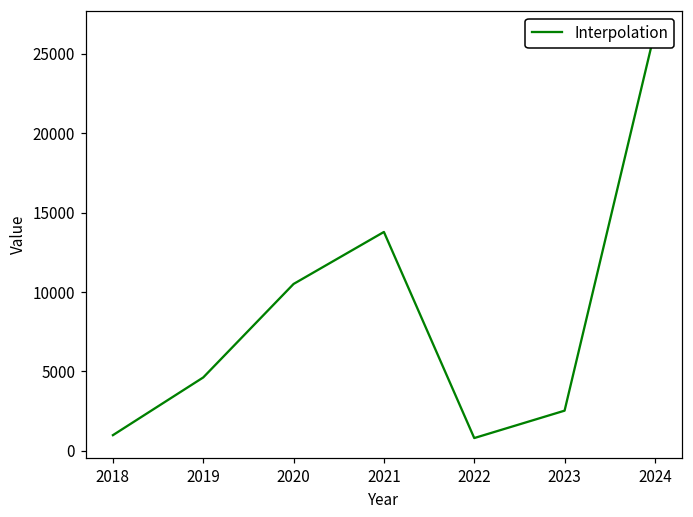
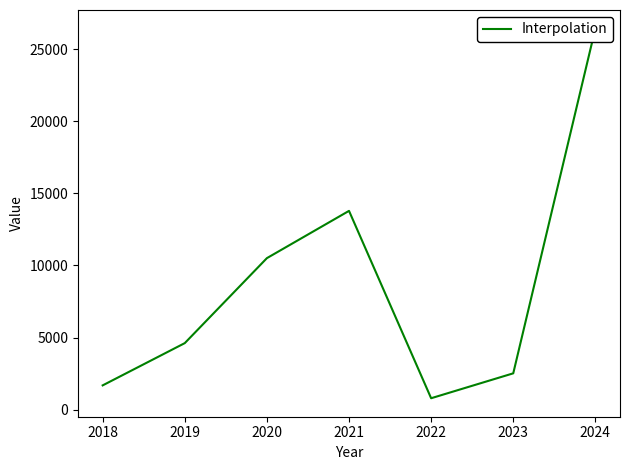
2018: 1000 -> 1700
